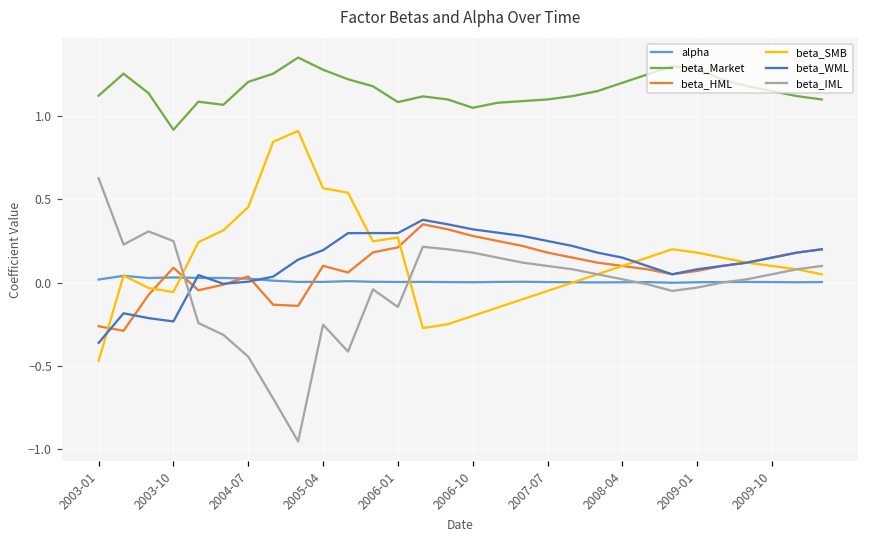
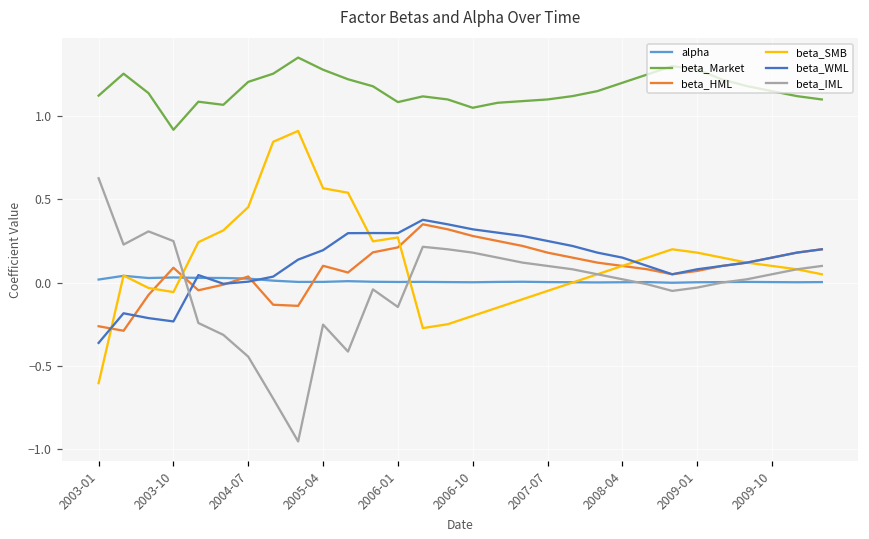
beta_SMB, 2003-01: -0.47 -> -0.60
